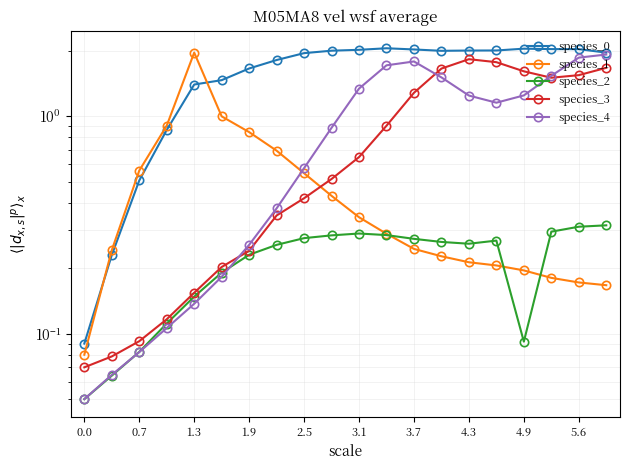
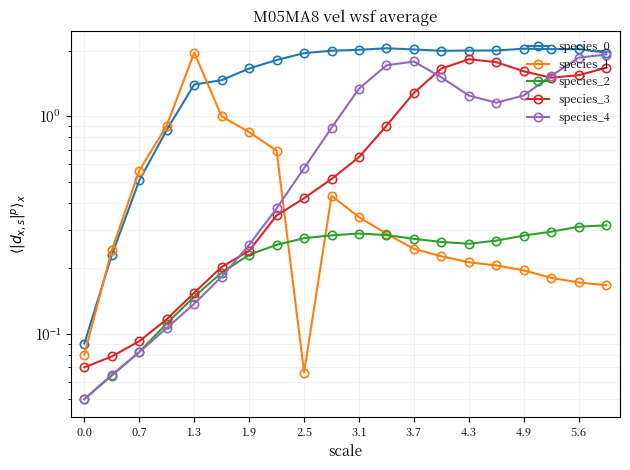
species_1, 2.5: 0.55 -> 0.066
species_2, 4.9: 0.092 -> 0.28
